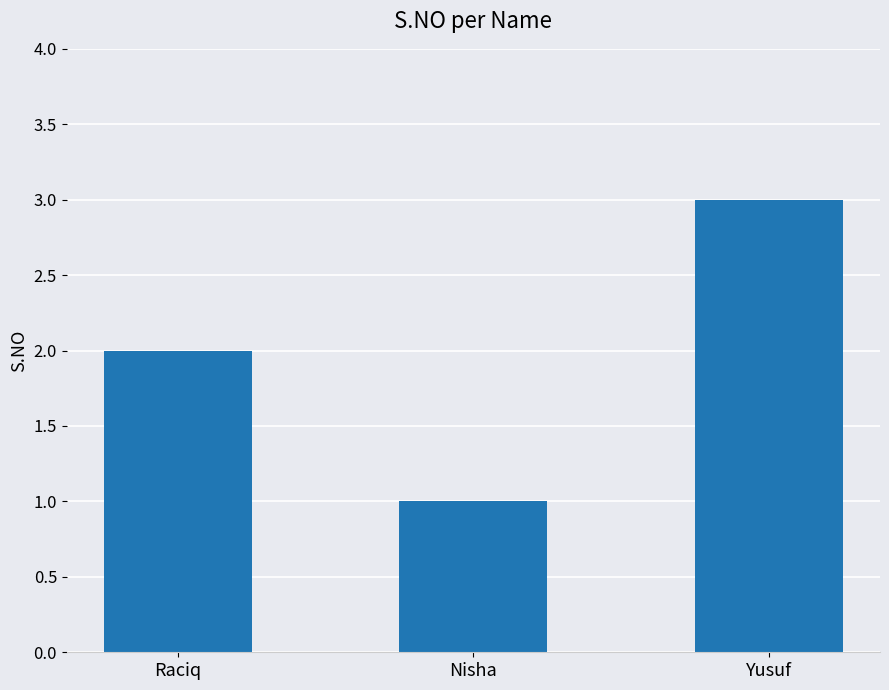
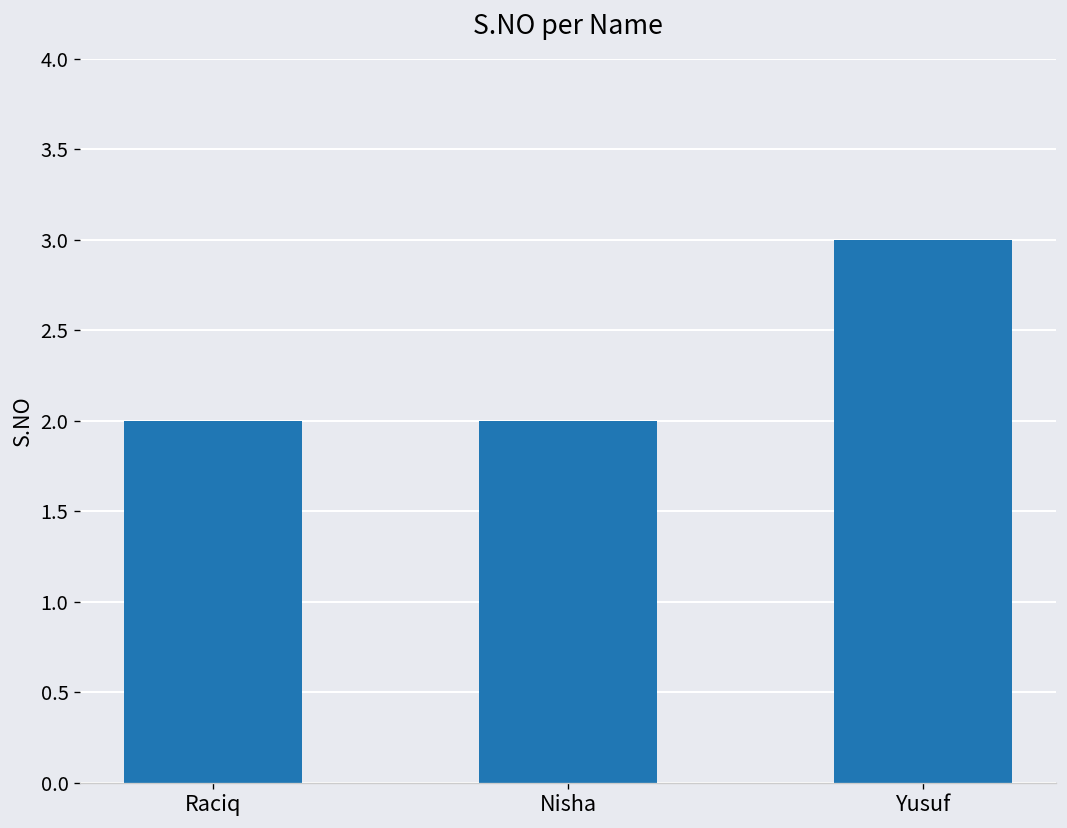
Nisha: 1 -> 2
